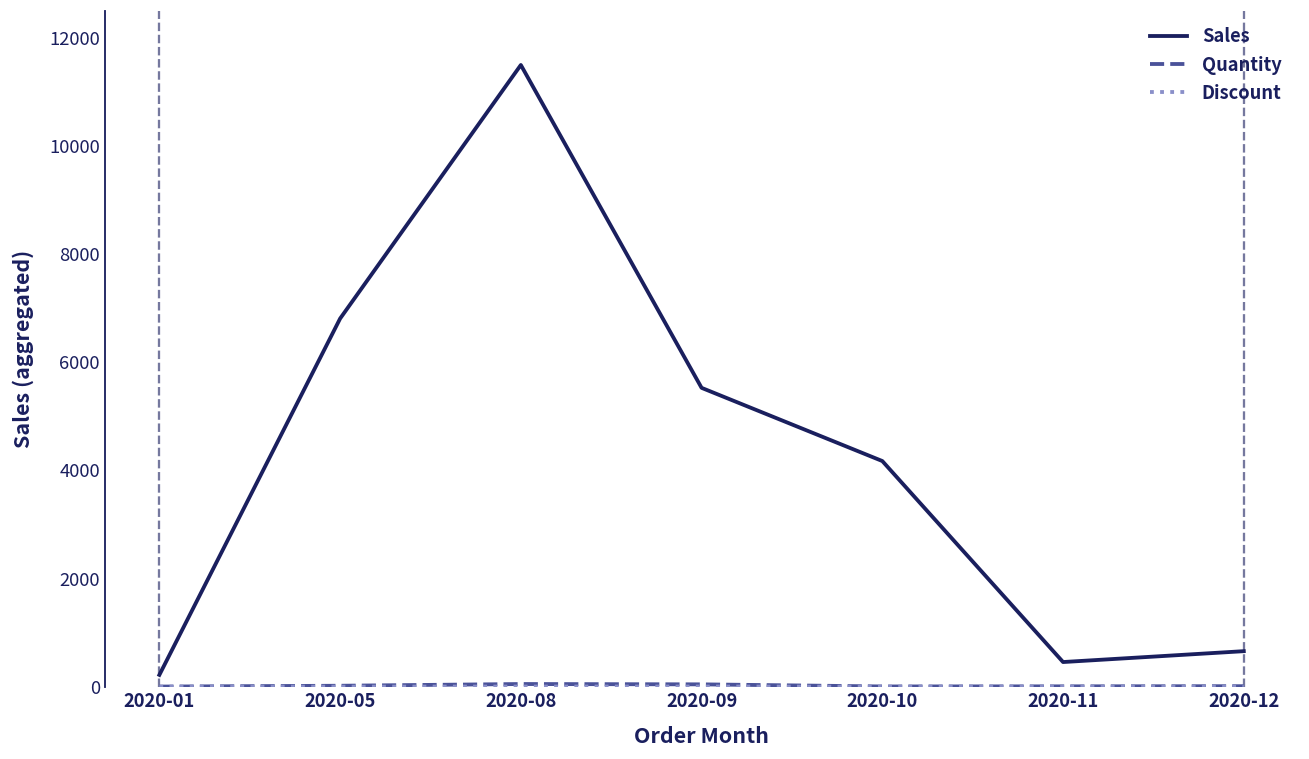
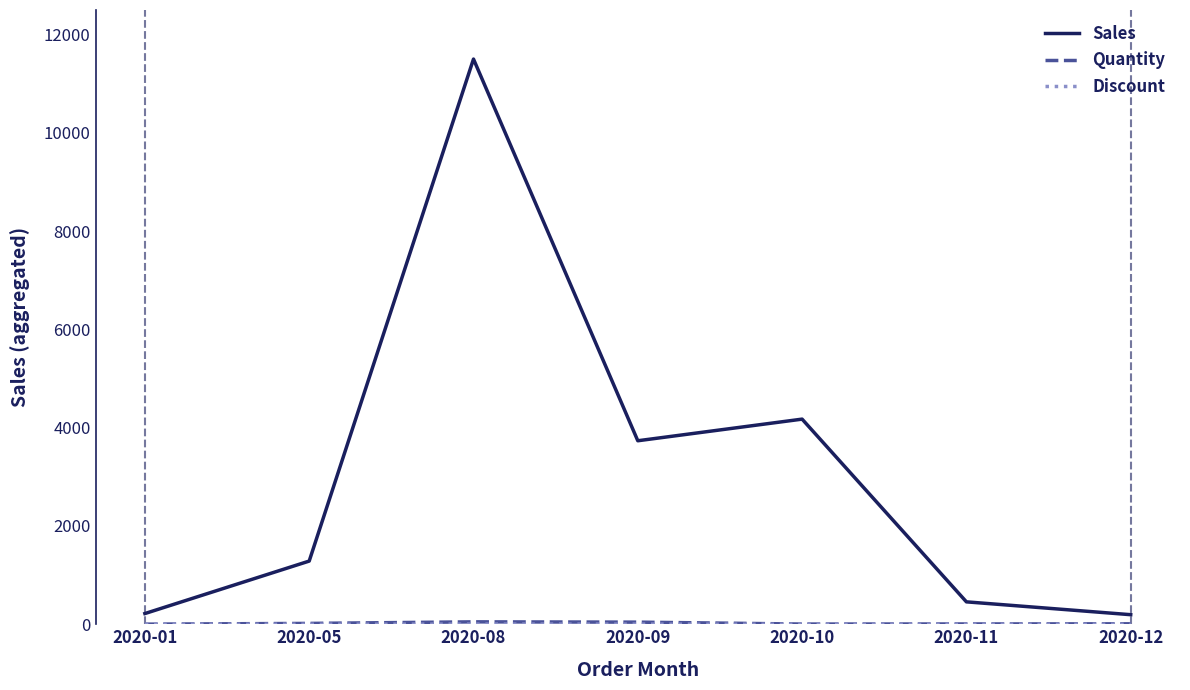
Sales, 2020-05: 6800 -> 1300
Sales, 2020-09: 5500 -> 3700
Sales, 2020-12: 700 -> 200
